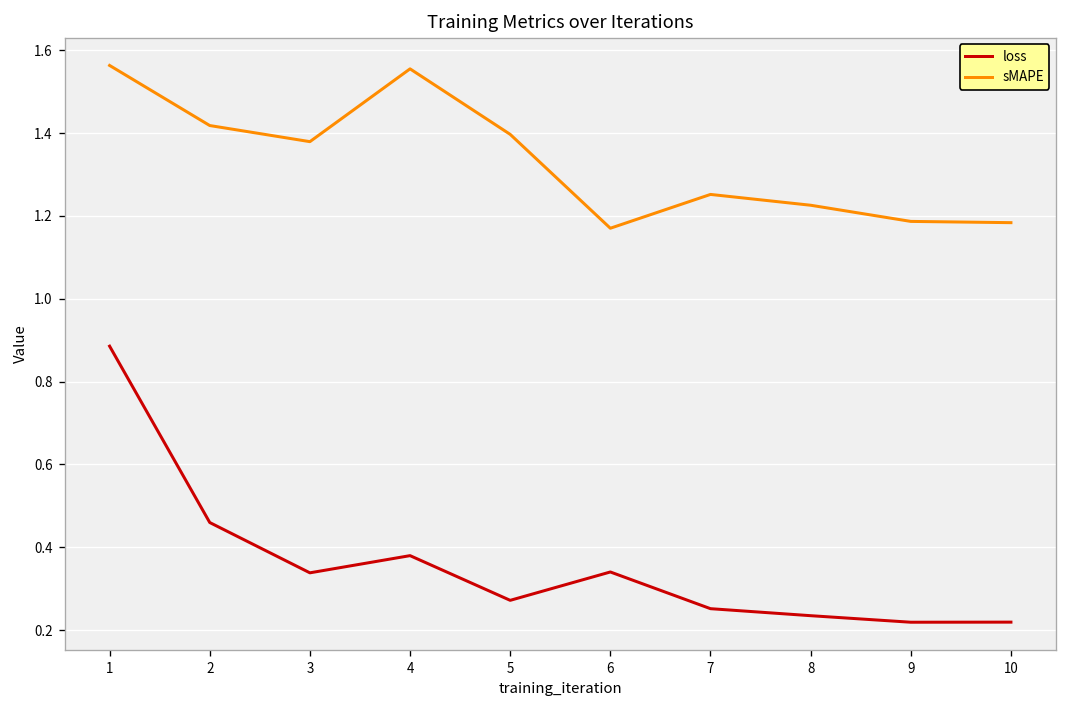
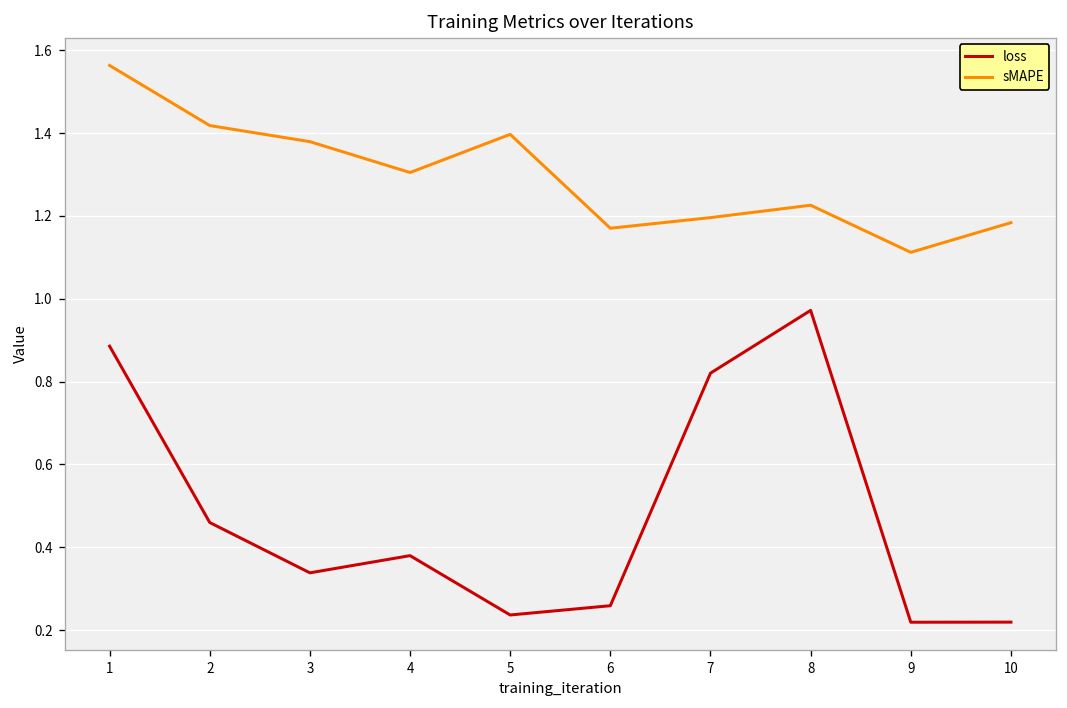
sMAPE, 4: 1.56 -> 1.30
loss, 5: 0.27 -> 0.24
loss, 6: 0.34 -> 0.26
loss, 7: 0.25 -> 0.82
sMAPE, 7: 1.25 -> 1.20
loss, 8: 0.24 -> 0.97
sMAPE, 9: 1.19 -> 1.11
